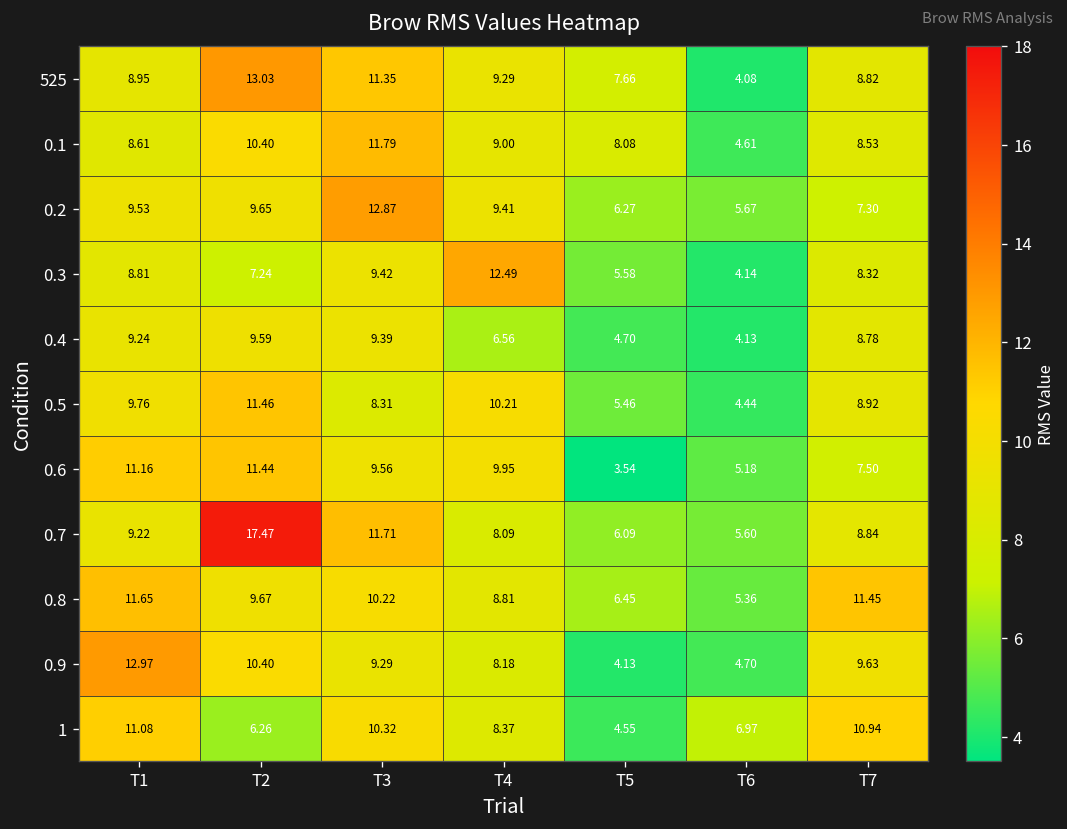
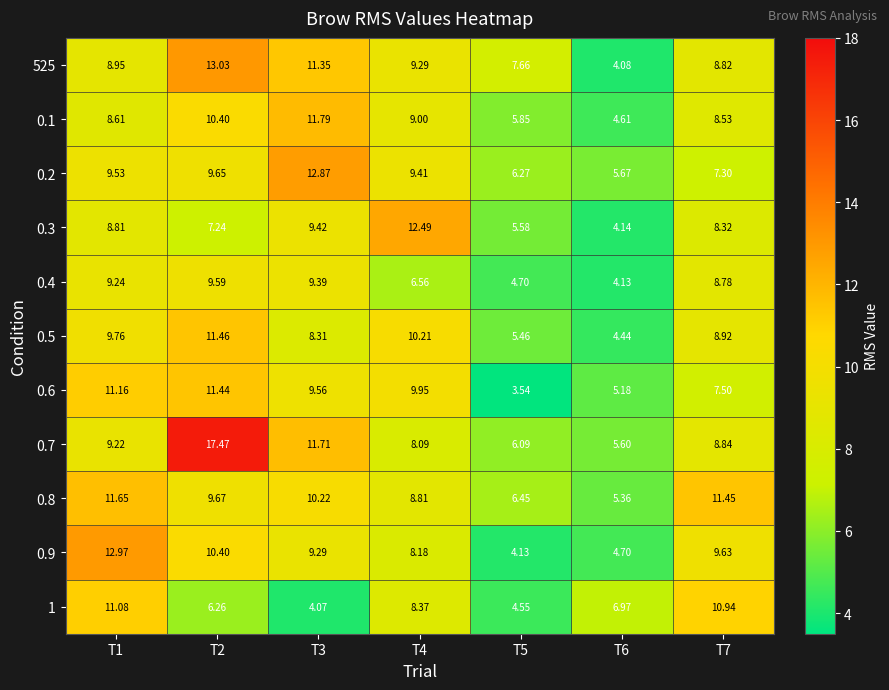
0.1, T5: 8.08 -> 5.85
1, T3: 10.32 -> 4.07
